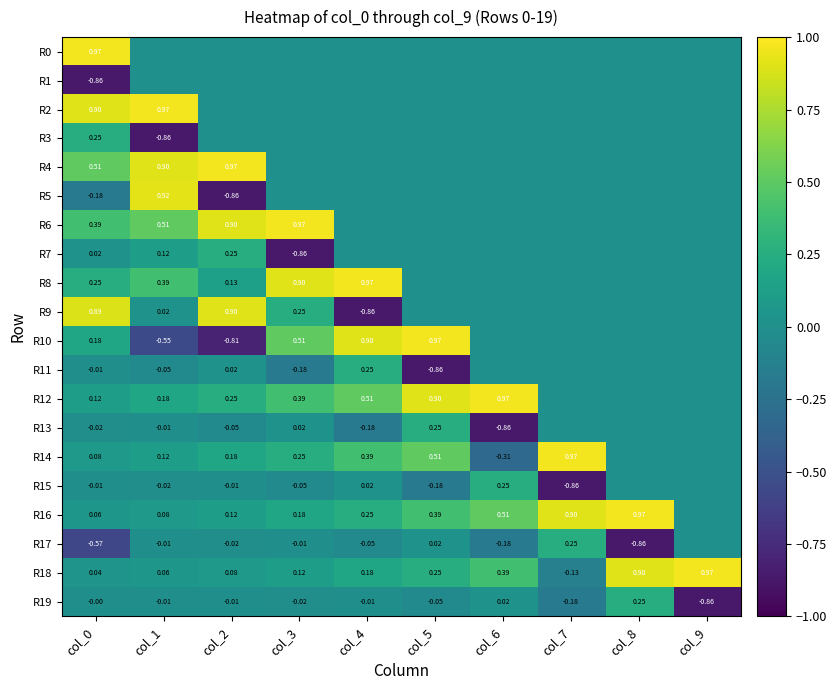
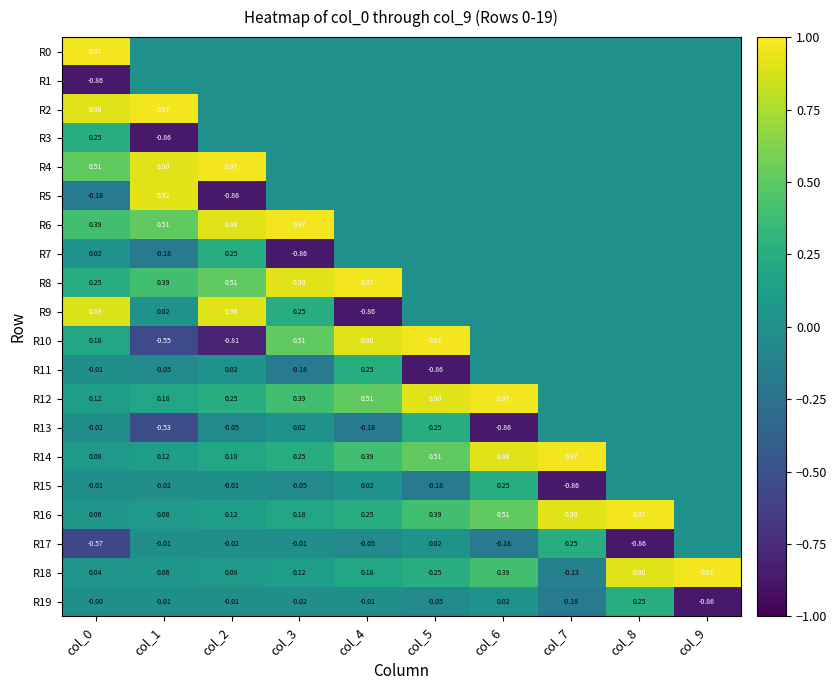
R7, col_1: 0.12 -> -0.18
R8, col_2: 0.13 -> 0.51
R13, col_1: -0.01 -> -0.53
R14, col_6: -0.31 -> 0.90
